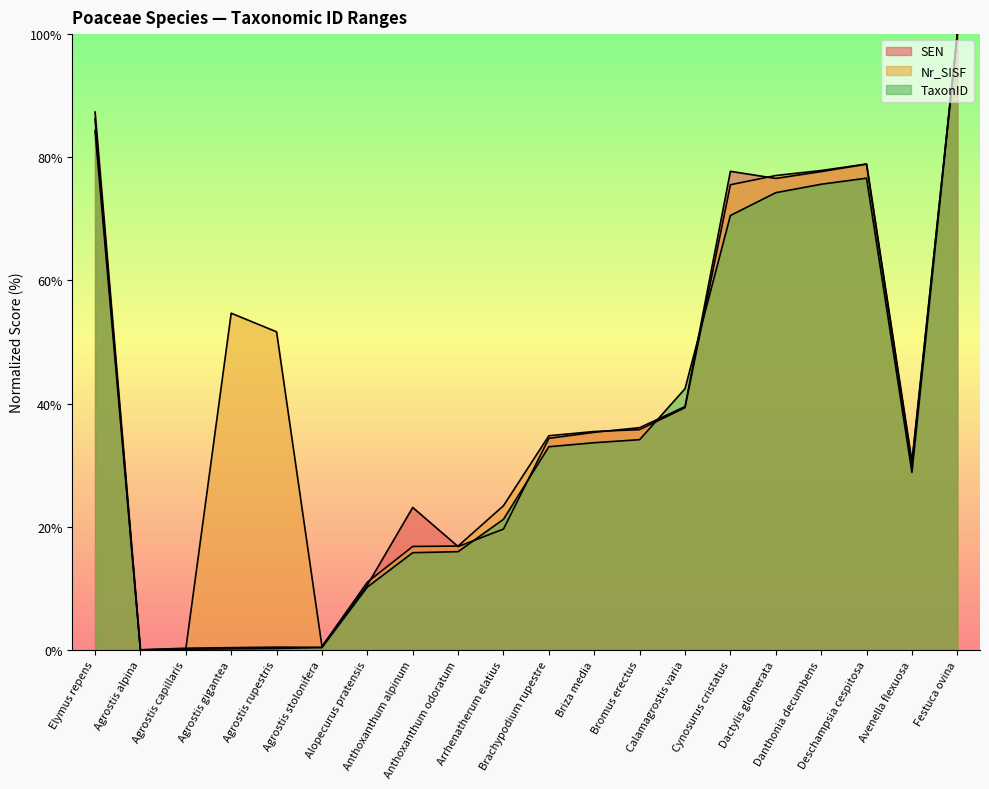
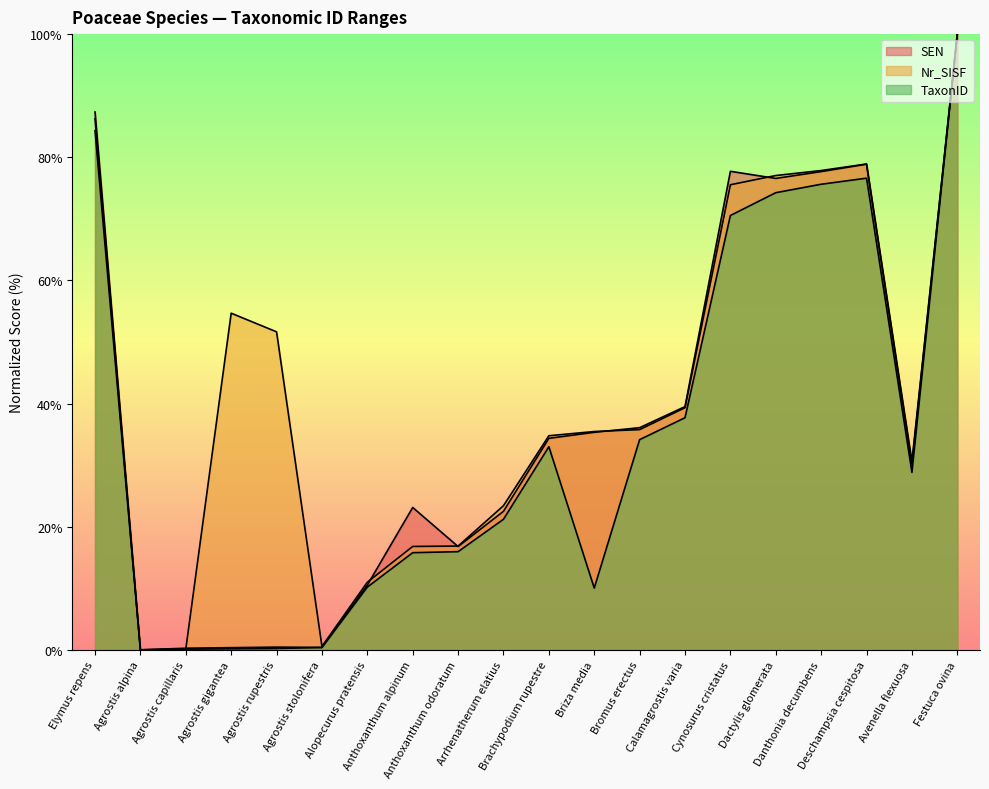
SEN, Arrhenatherum elatius: 20% -> 23%
TaxonID, Briza media: 34% -> 10%
TaxonID, Calamagrostis varia: 42% -> 38%
